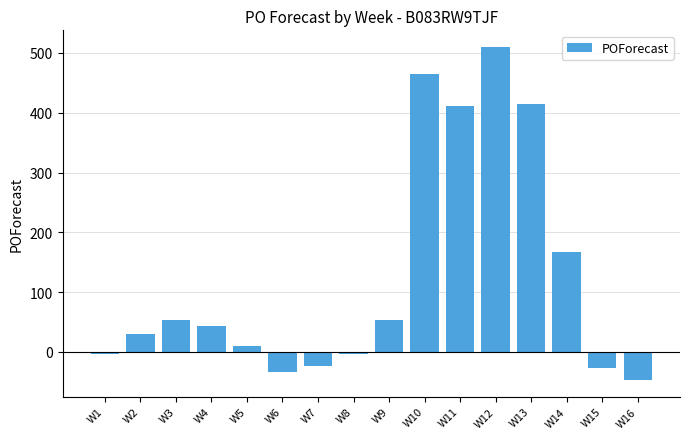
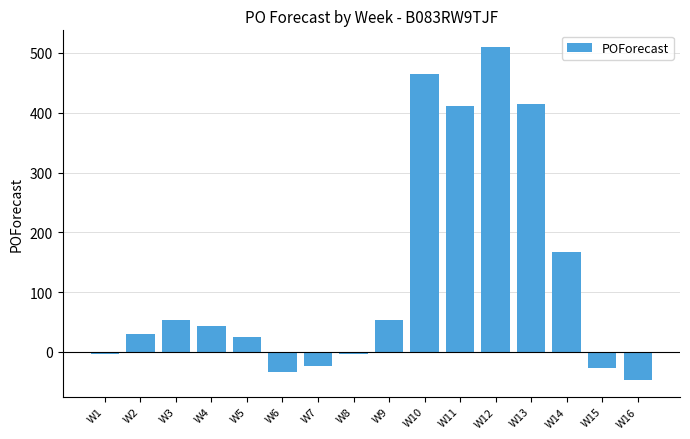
W5: 10 -> 20
